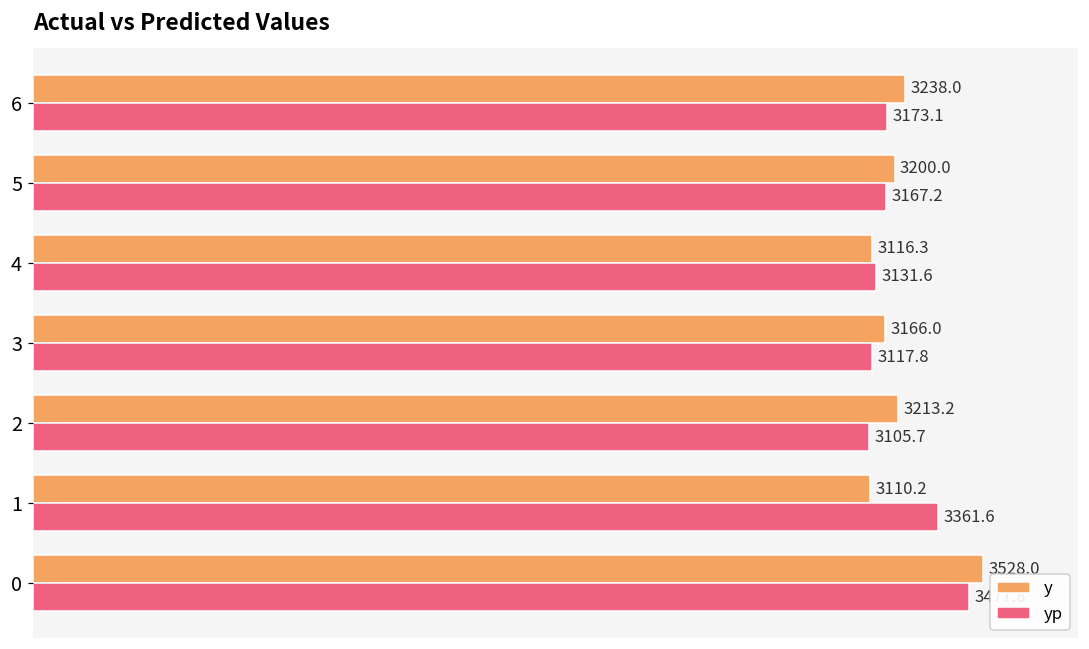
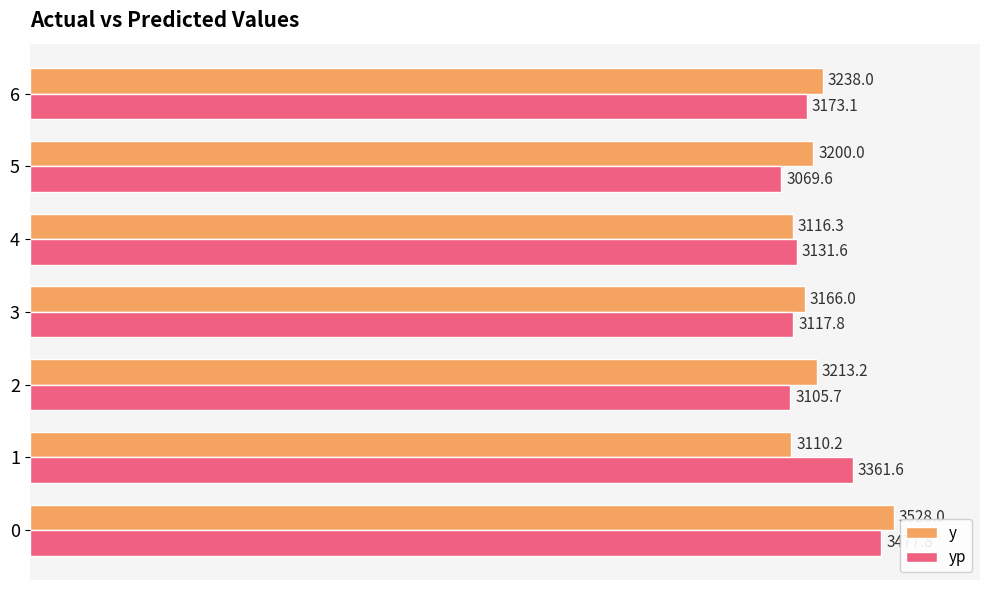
yp, 5: 3167.2 -> 3069.6
